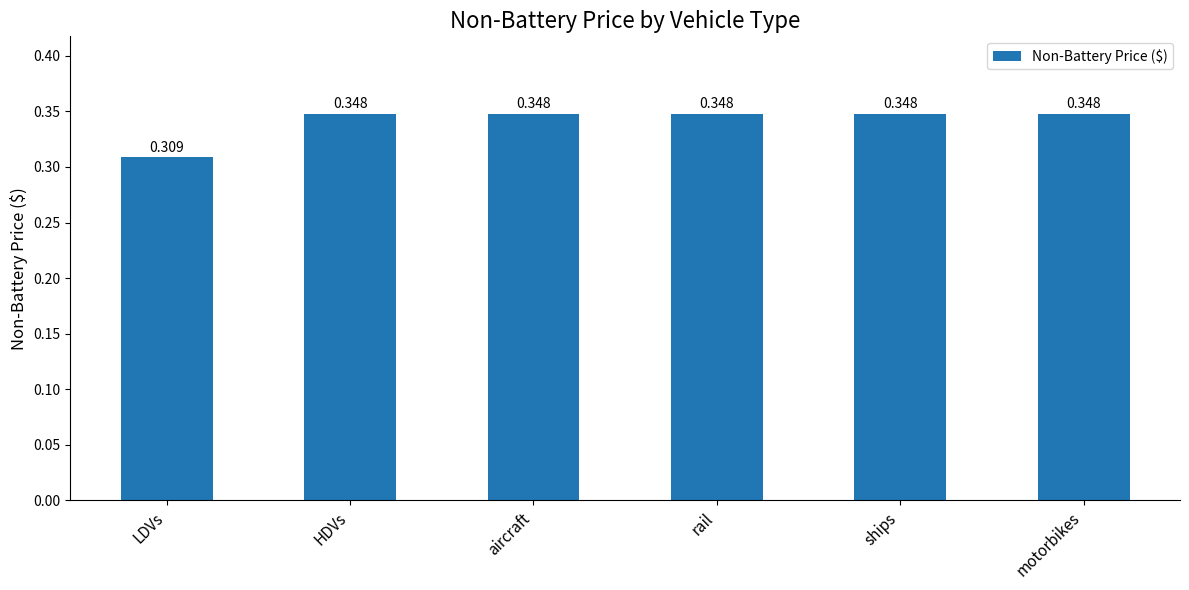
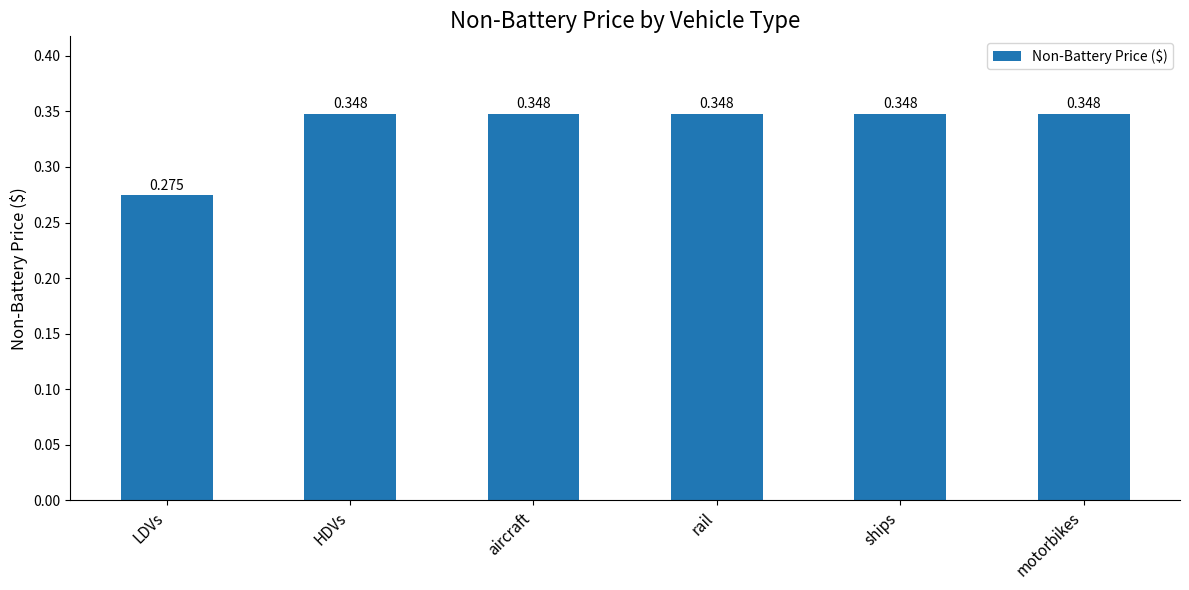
LDVs: 0.309 -> 0.275
